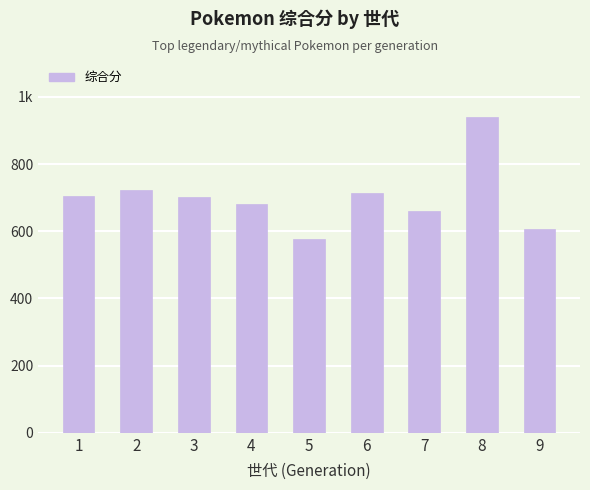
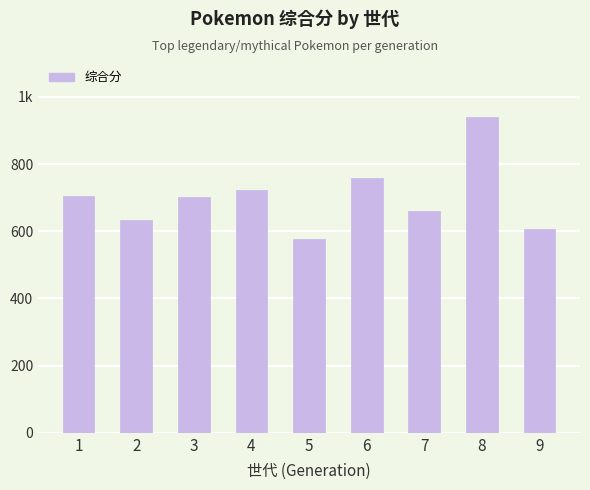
2: 720 -> 630
4: 680 -> 720
6: 720 -> 760
